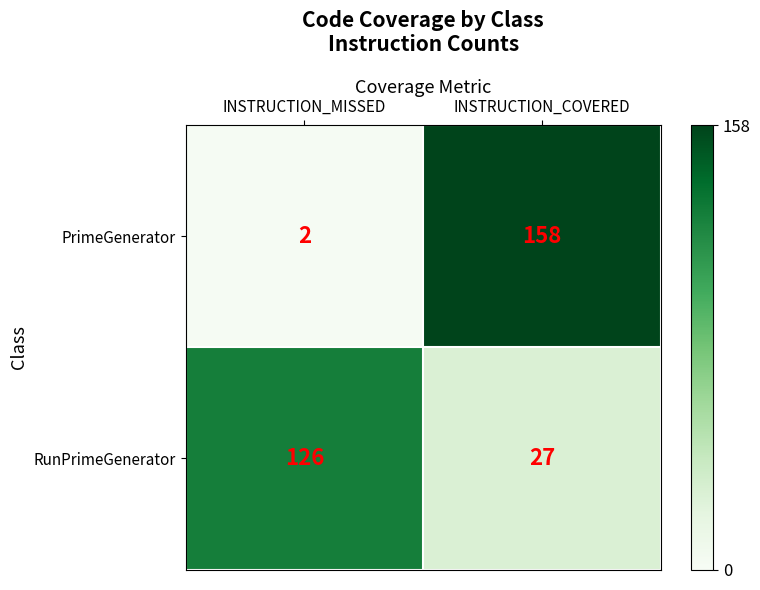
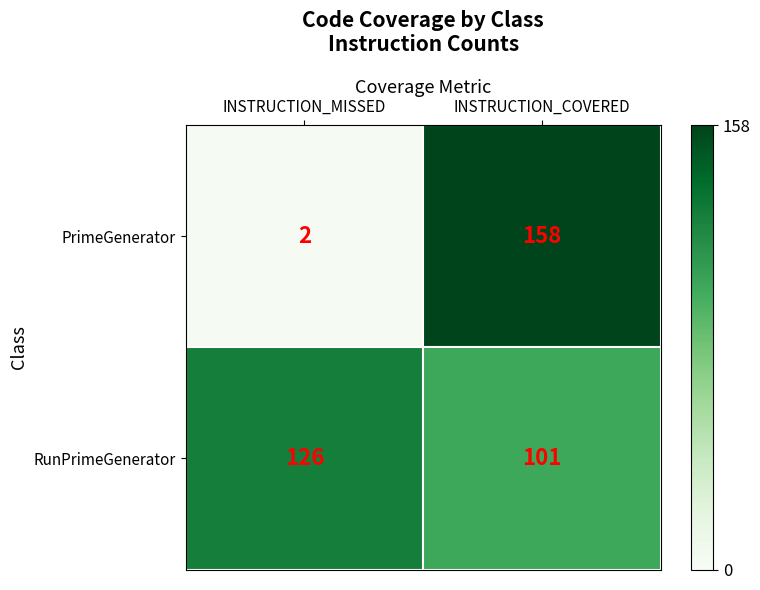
RunPrimeGenerator, INSTRUCTION_COVERED: 27 -> 101
